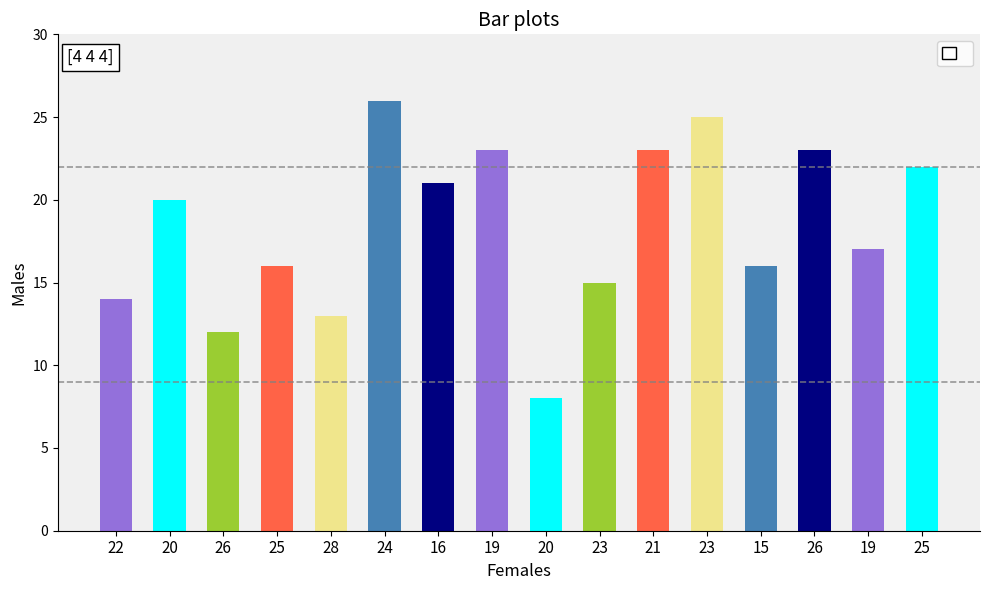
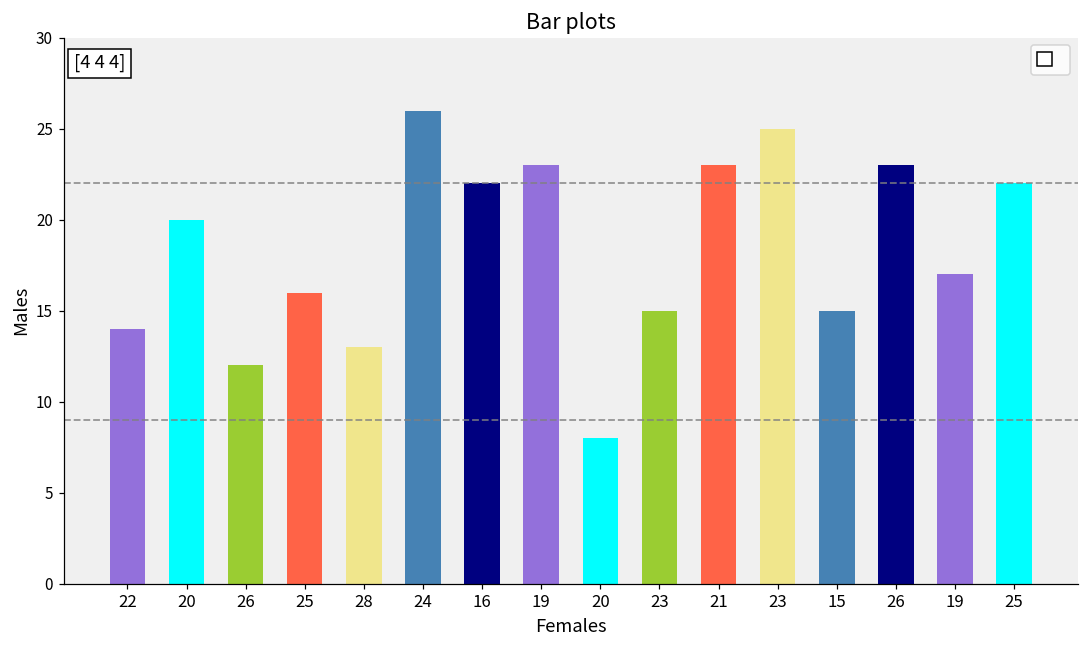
16: 21 -> 22
15: 16 -> 15
